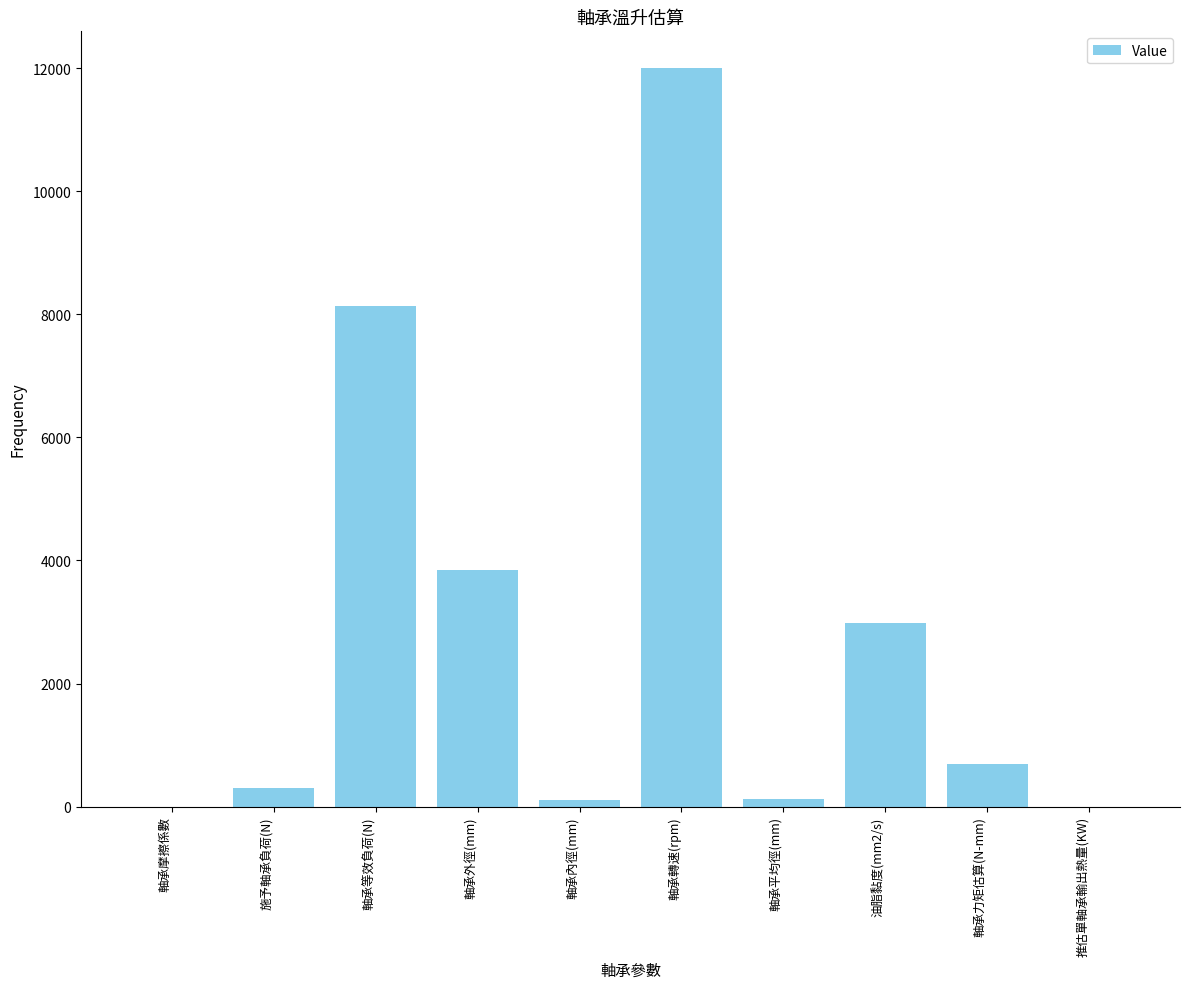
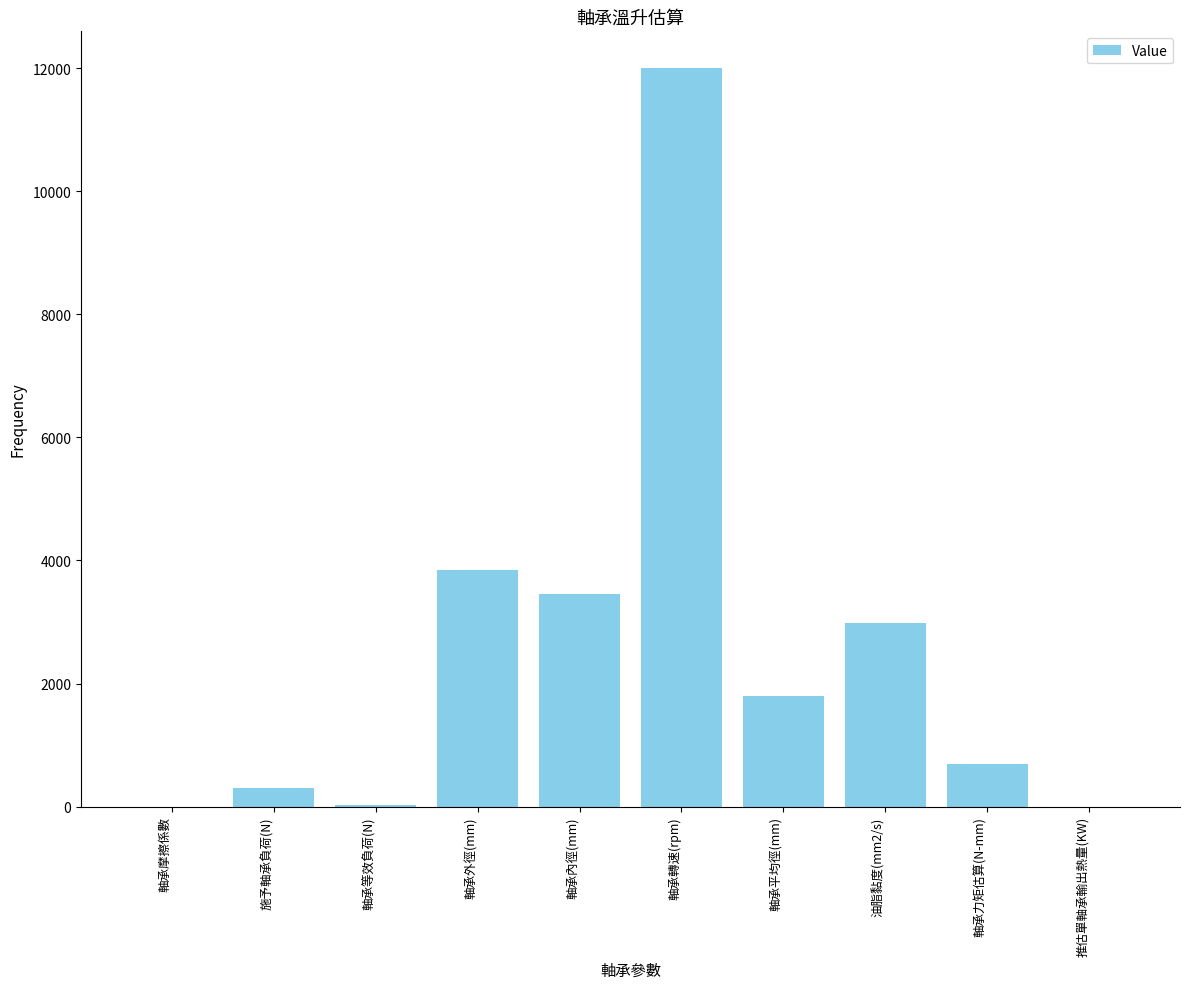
軸承等效負荷(N): 8100 -> 0
軸承內徑(mm): 100 -> 3500
軸承平均徑(mm): 100 -> 1800
